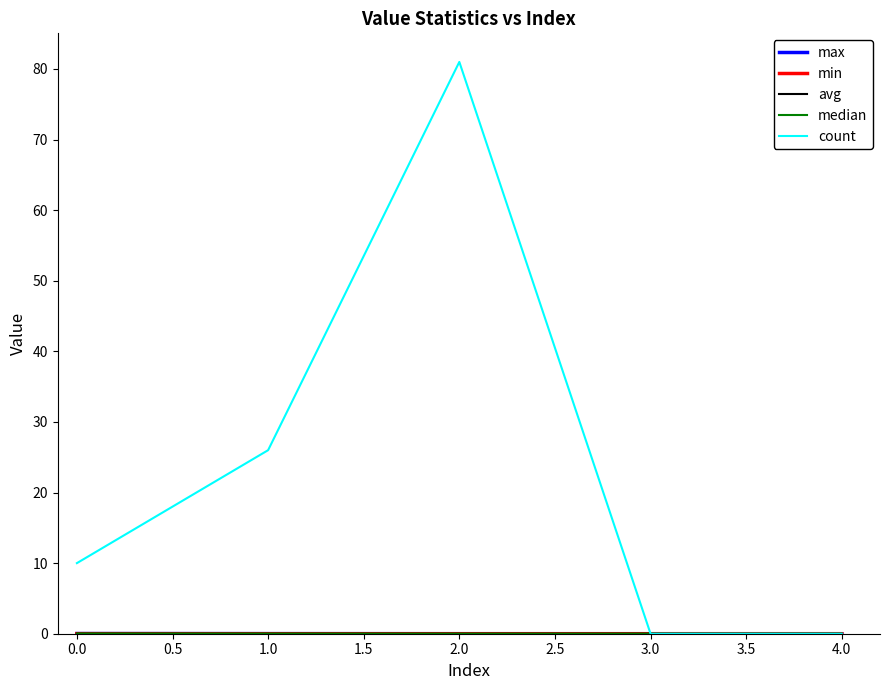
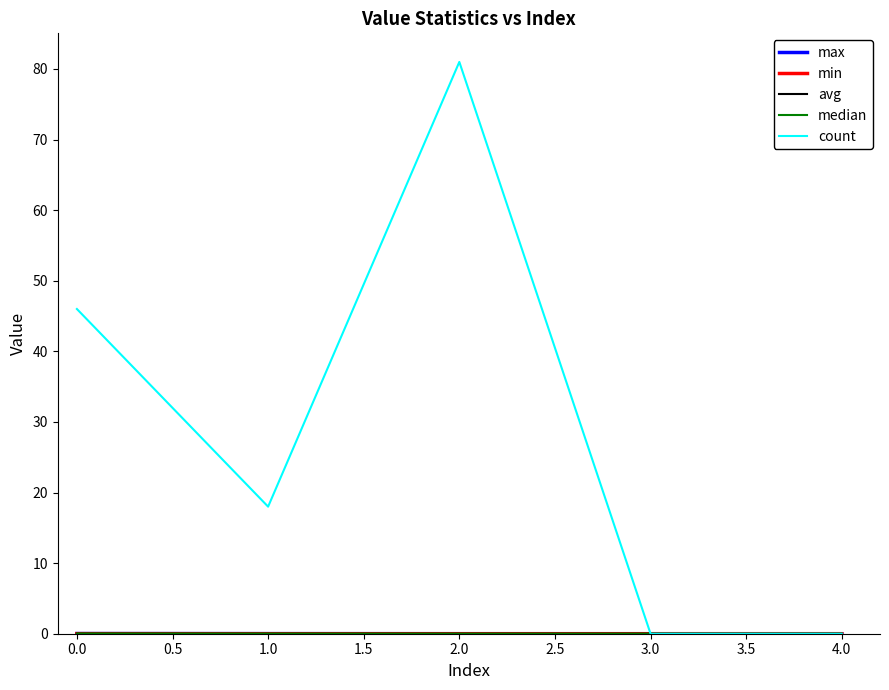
count, 0.0: 10 -> 46
count, 1.0: 26 -> 18
